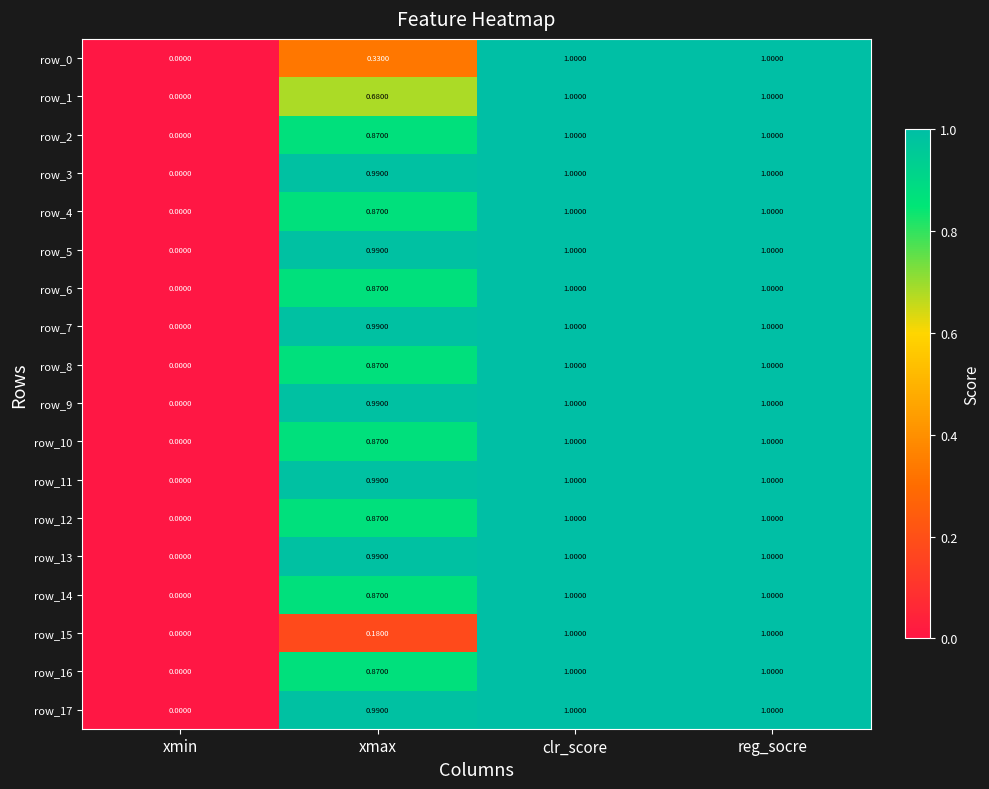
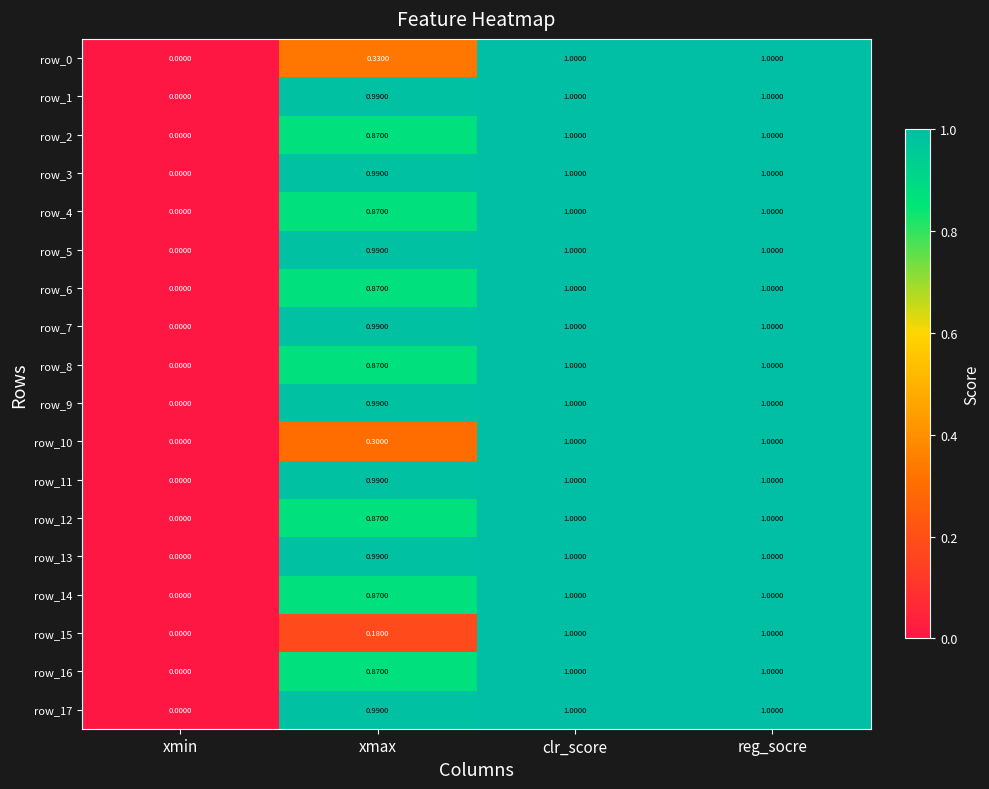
row_1, xmax: 0.6800 -> 0.9900
row_10, xmax: 0.8700 -> 0.3000
